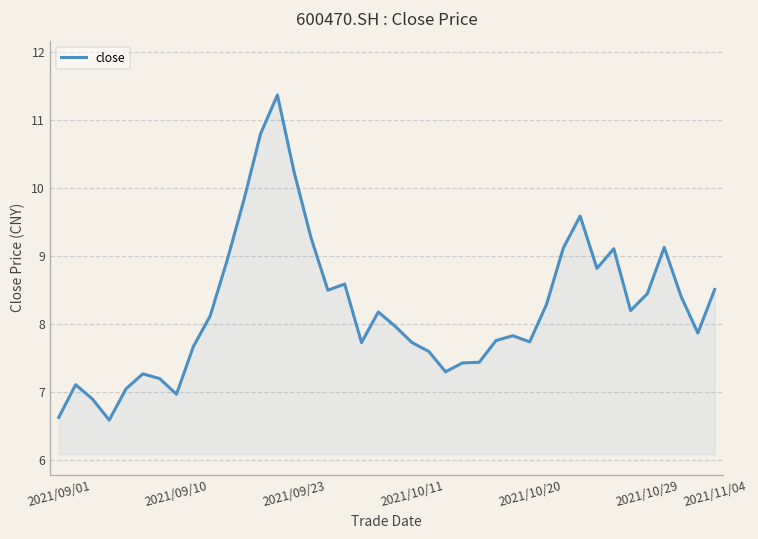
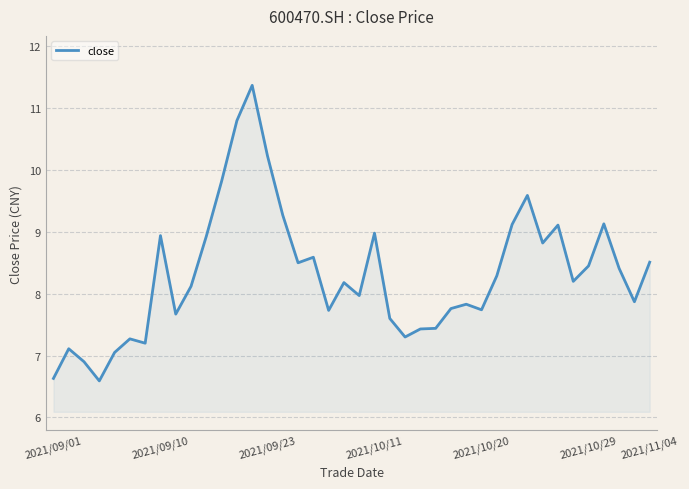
2021/09/10: 7.0 -> 8.9
2021/10/11: 7.7 -> 9.0
